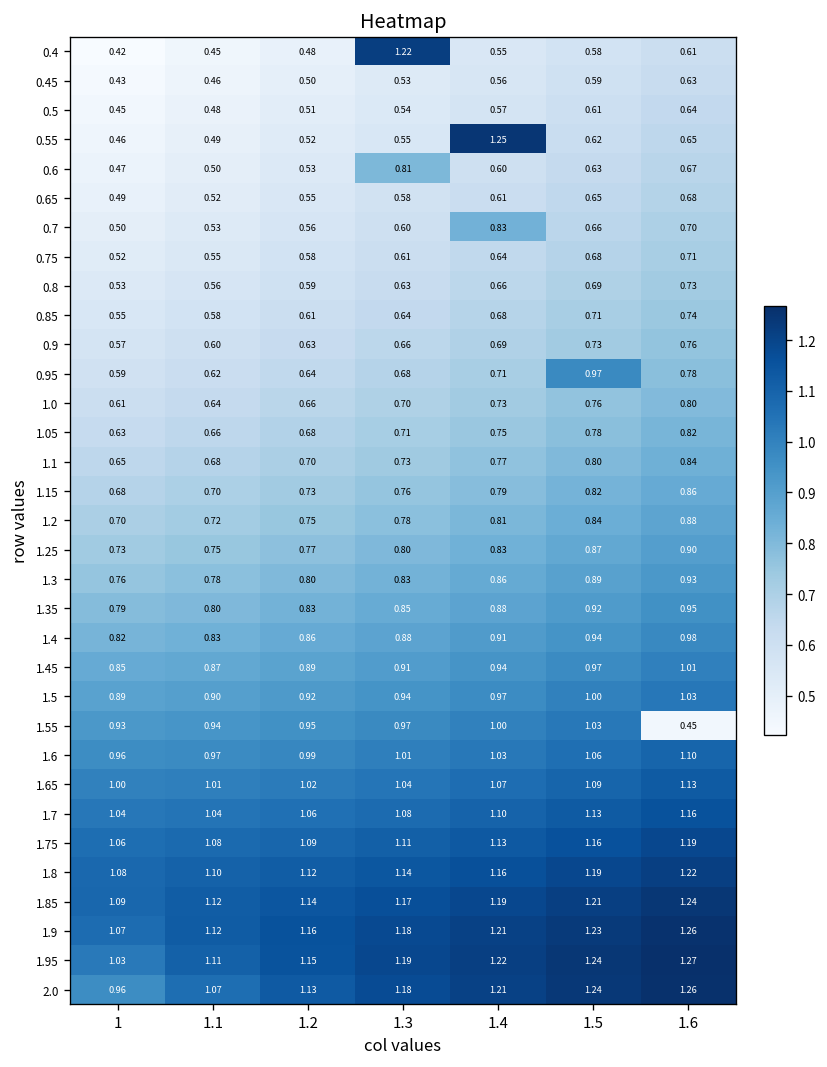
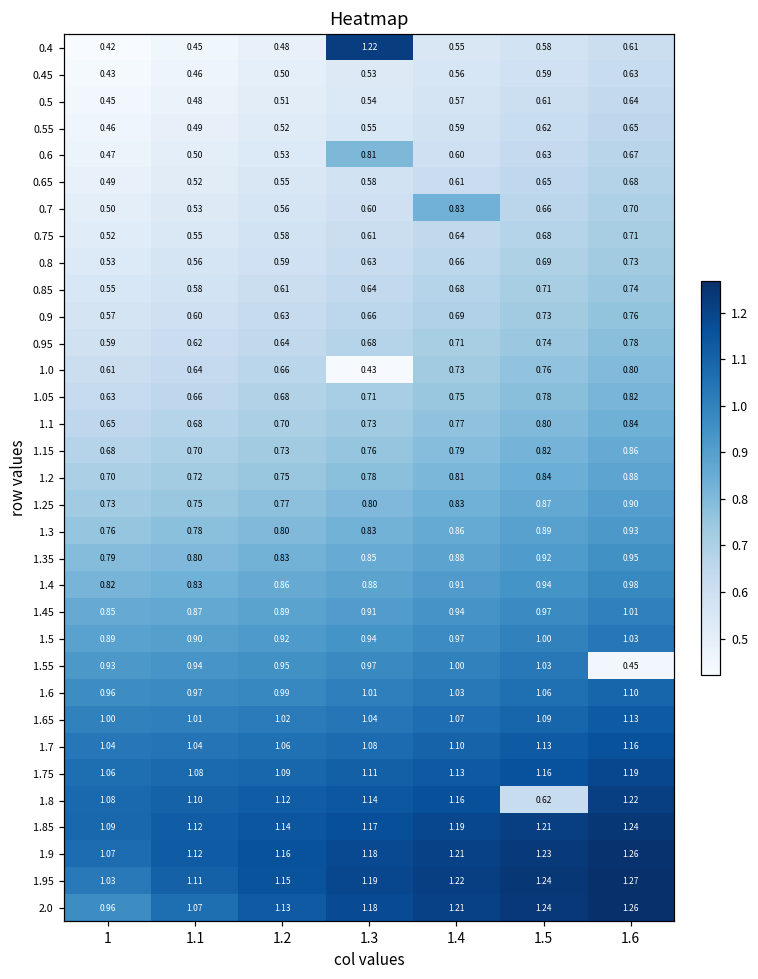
0.55, 1.4: 1.25 -> 0.59
0.95, 1.5: 0.97 -> 0.74
1.0, 1.3: 0.70 -> 0.43
1.8, 1.5: 1.19 -> 0.62
